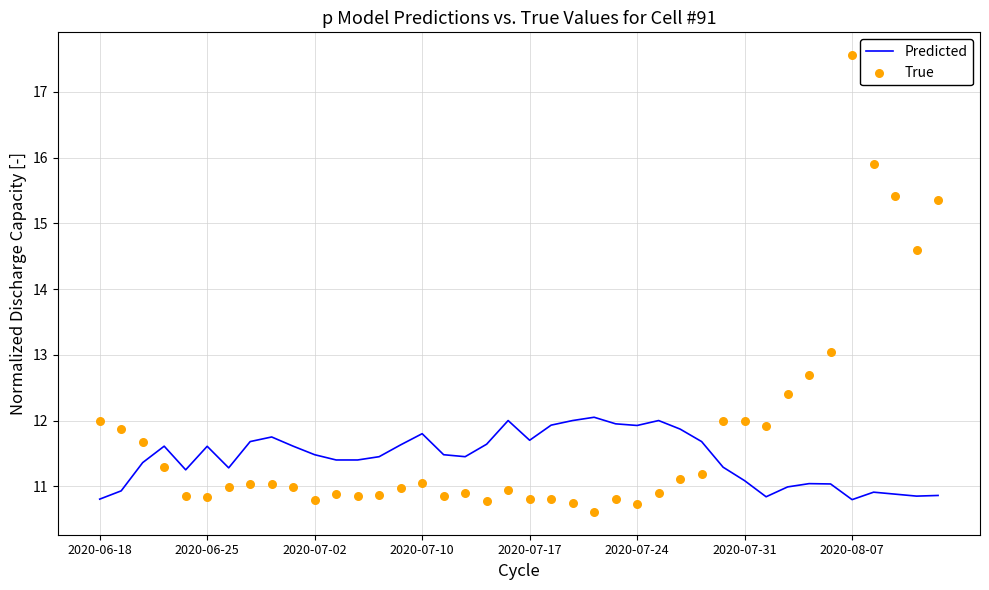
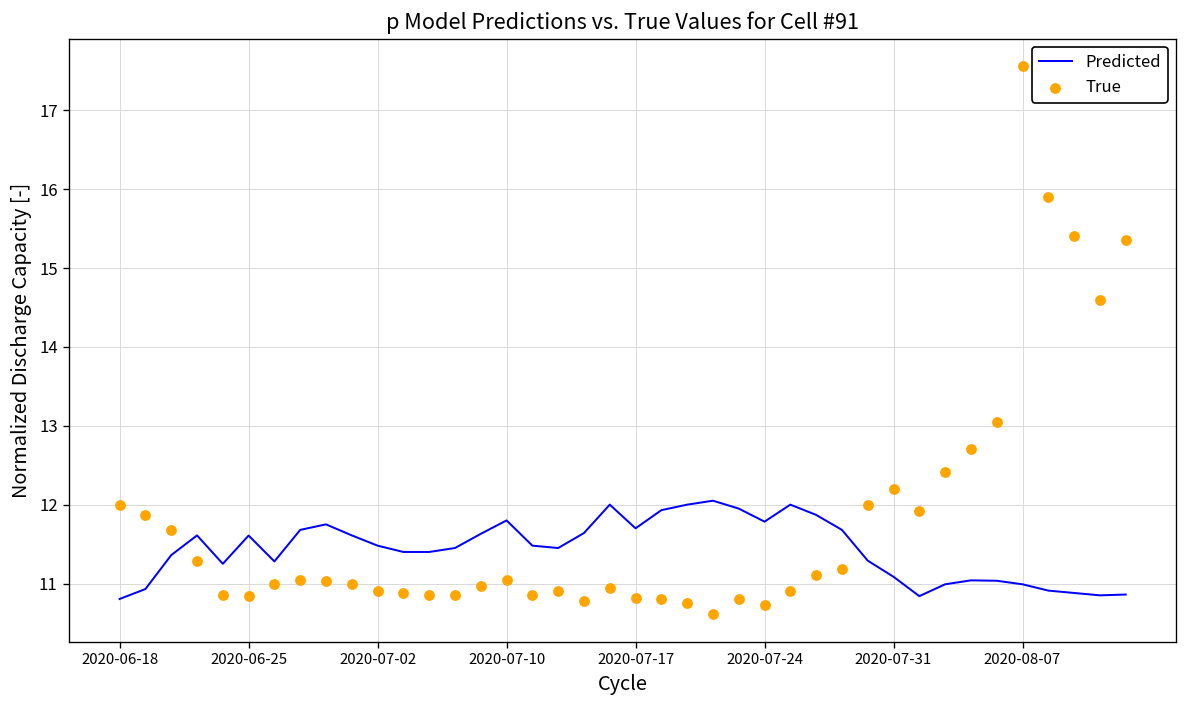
True, 2020-07-02: 10.8 -> 10.9
Predicted, 2020-07-24: 11.9 -> 11.8
True, 2020-07-31: 12.0 -> 12.2
Predicted, 2020-08-07: 10.8 -> 11.0
